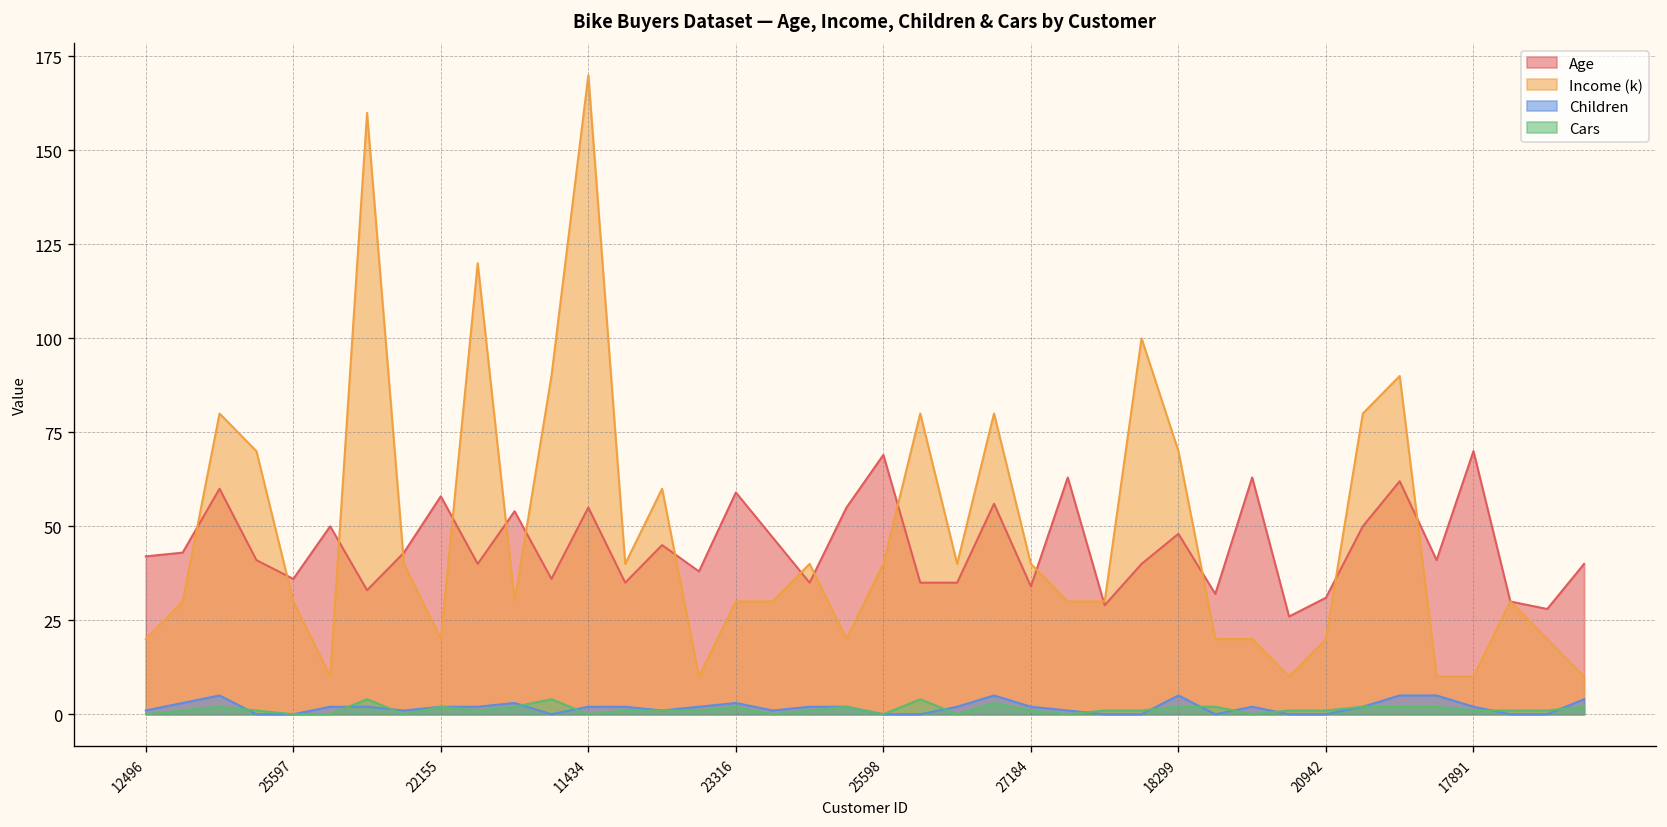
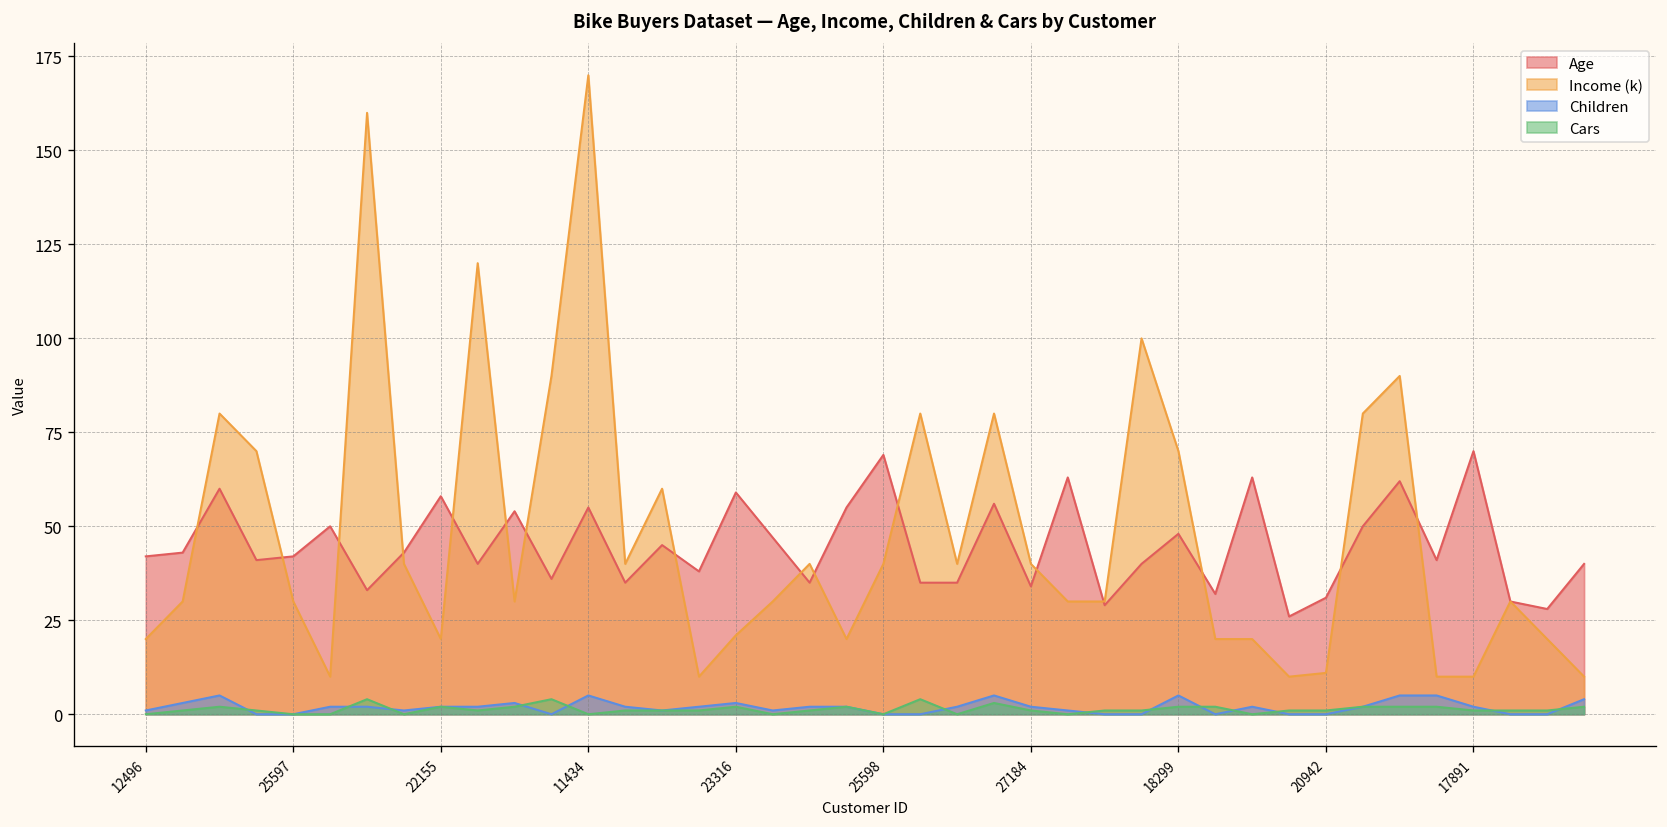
Age, 25597: 36 -> 42
Children, 11434: 2 -> 5
Income (k), 23316: 30 -> 21
Income (k), 20942: 20 -> 11
